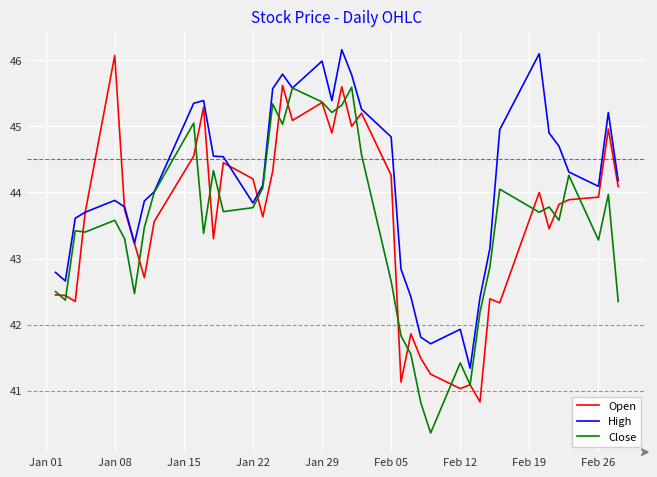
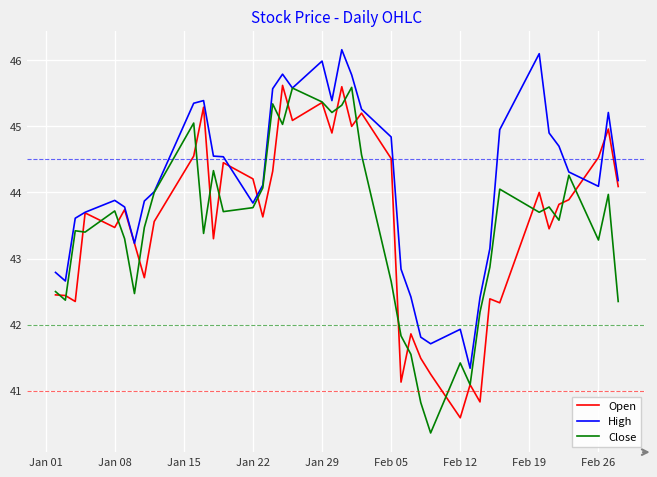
Open, Jan 08: 46.1 -> 43.5
Close, Jan 08: 43.6 -> 43.7
Open, Feb 05: 44.3 -> 44.5
Open, Feb 12: 41.0 -> 40.6
Open, Feb 26: 43.9 -> 44.5
